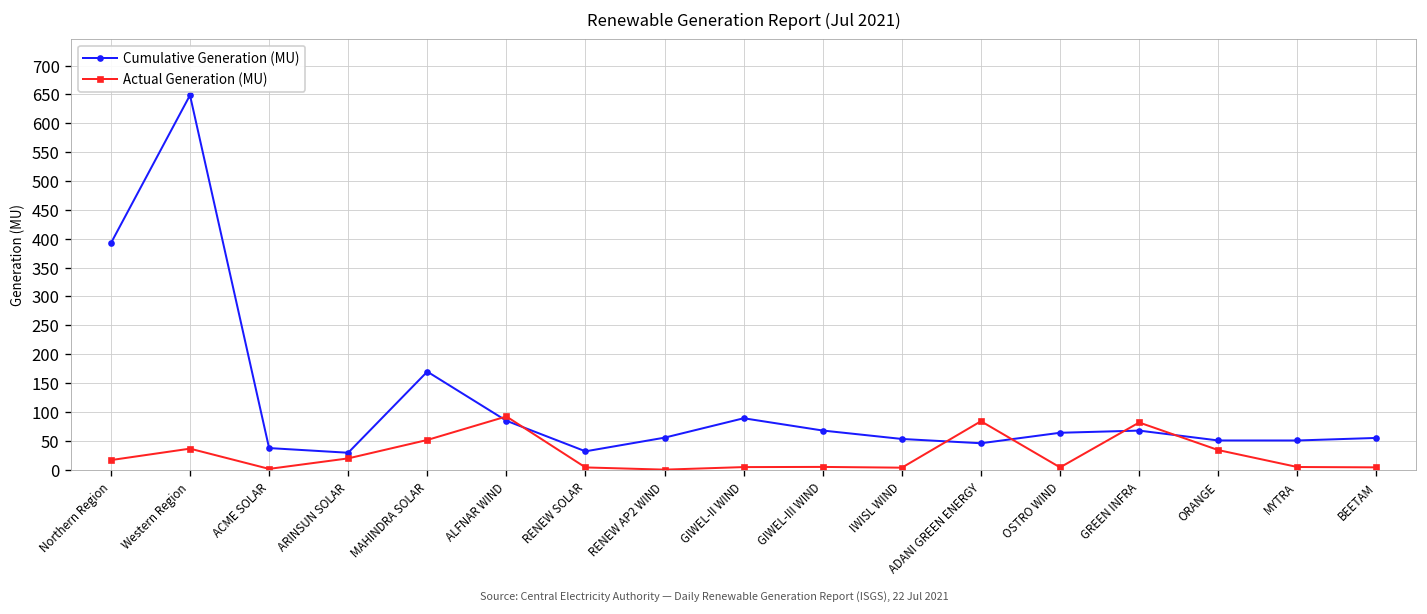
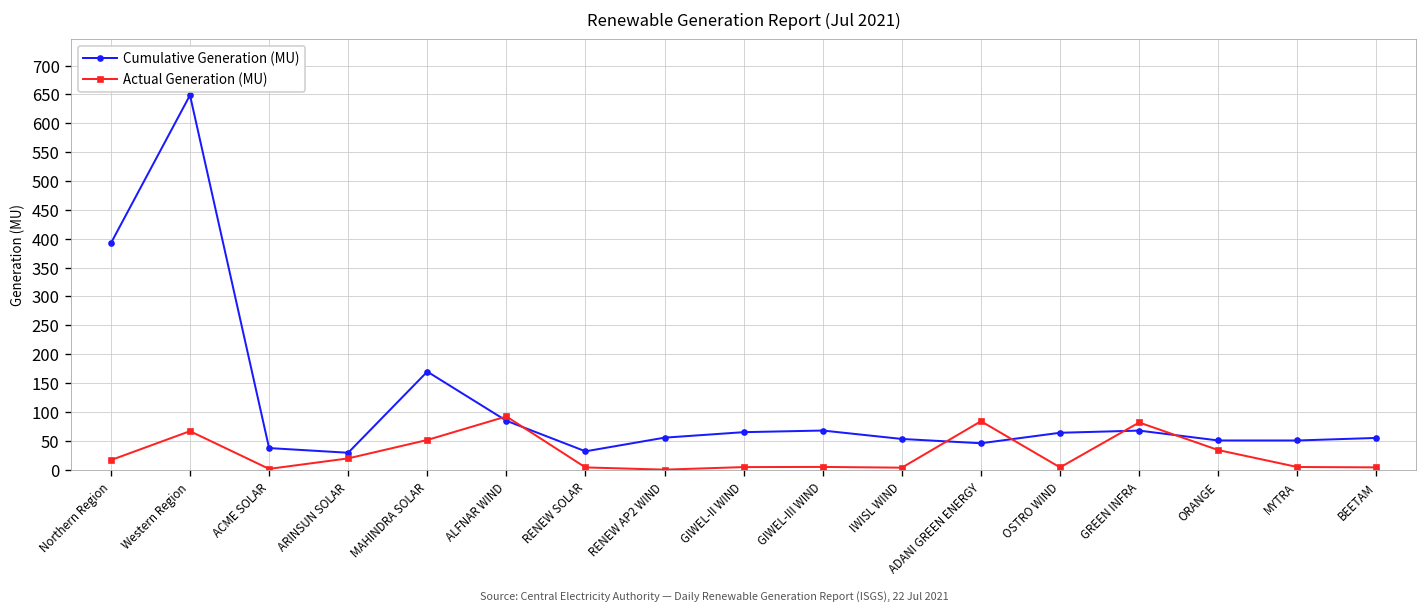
Actual Generation (MU), Western Region: 40 -> 70
Cumulative Generation (MU), GIWEL-II WIND: 90 -> 60
